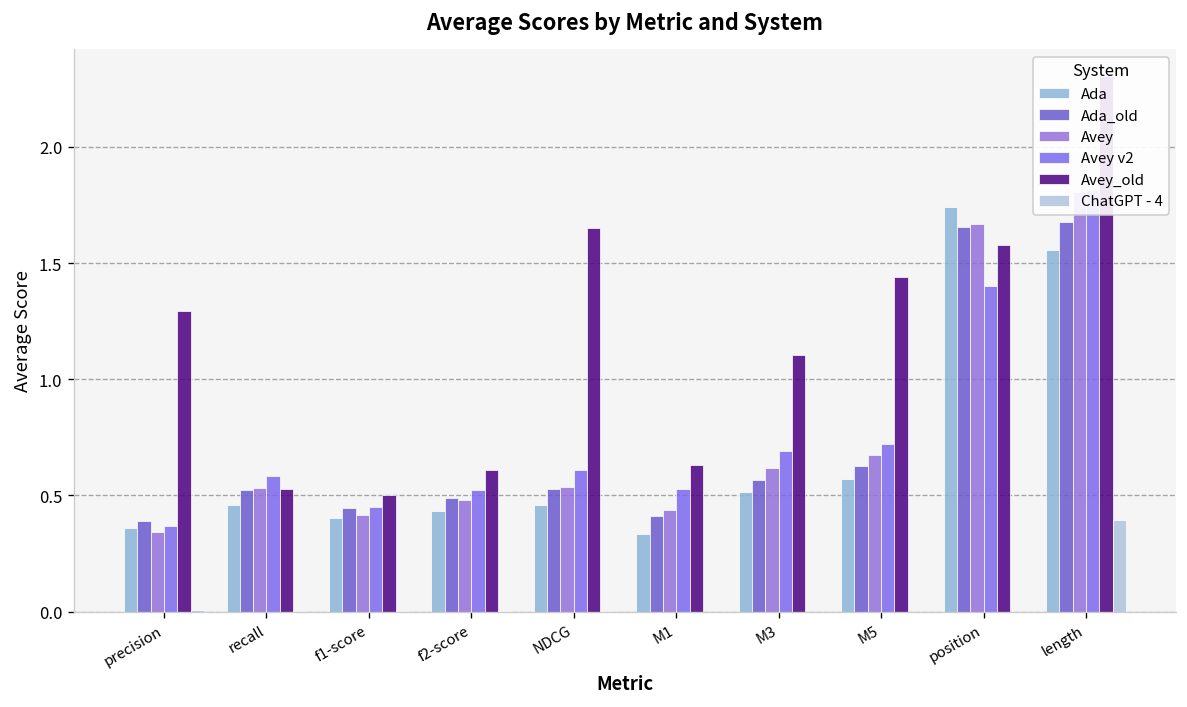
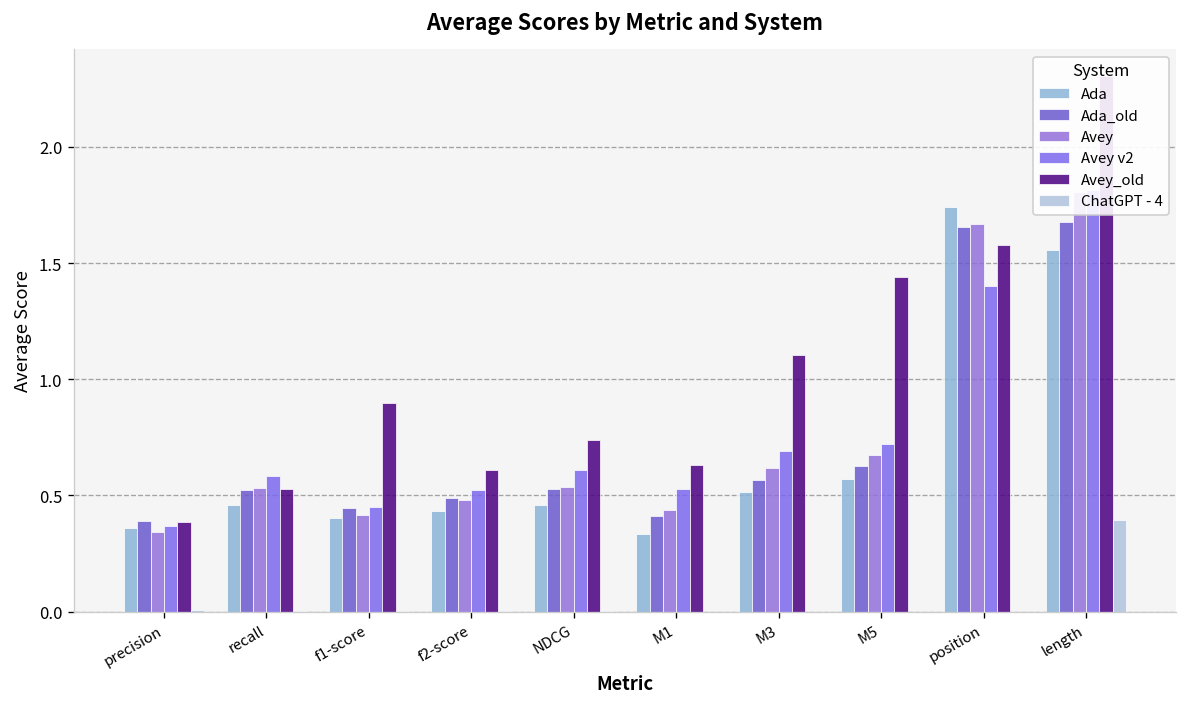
Avey_old, precision: 1.29 -> 0.38
Avey_old, f1-score: 0.5 -> 0.9
Avey_old, NDCG: 1.65 -> 0.74
